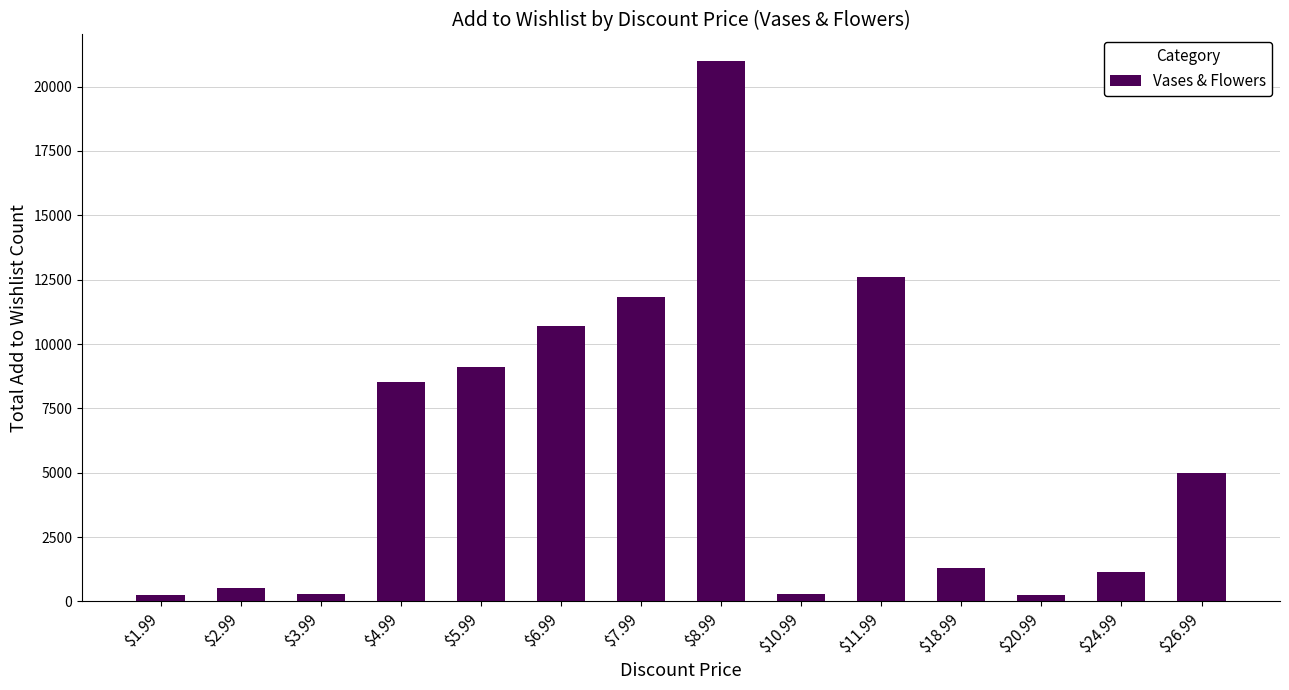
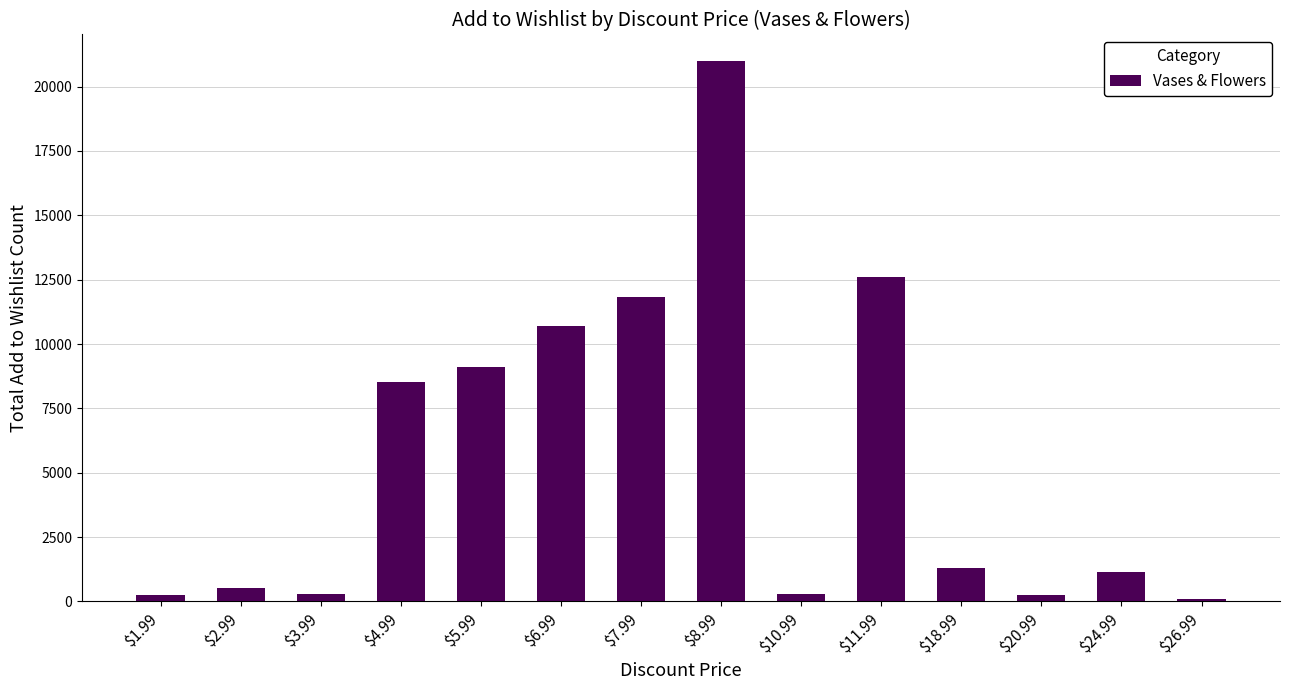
$26.99: 5000 -> 100
